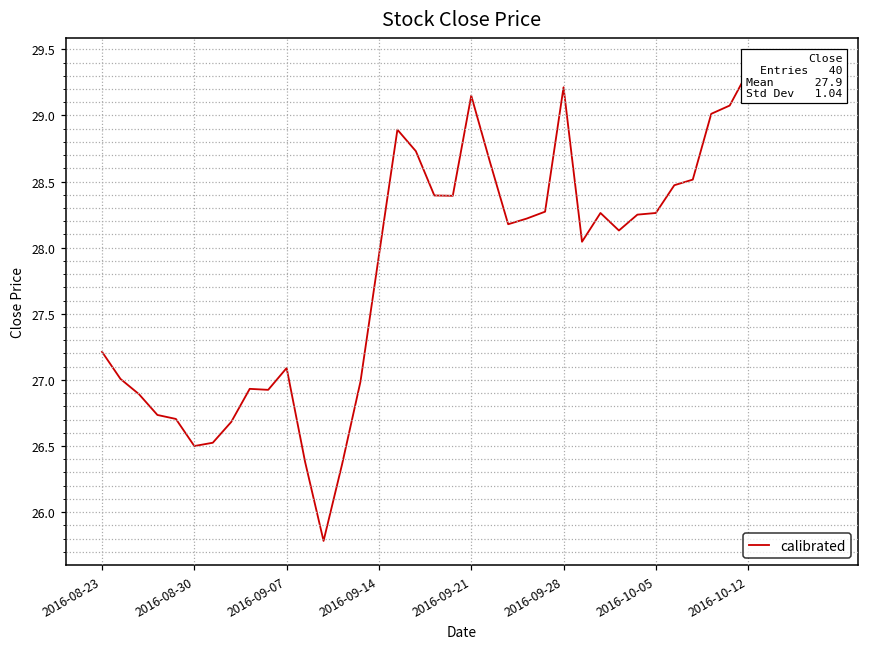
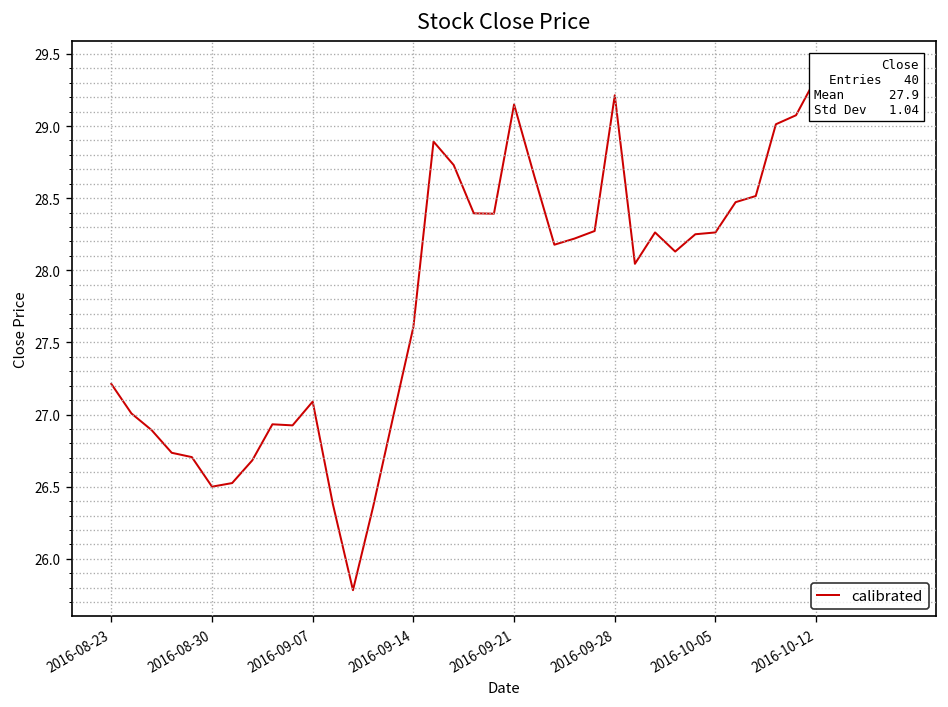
2016-09-14: 27.94 -> 27.61
